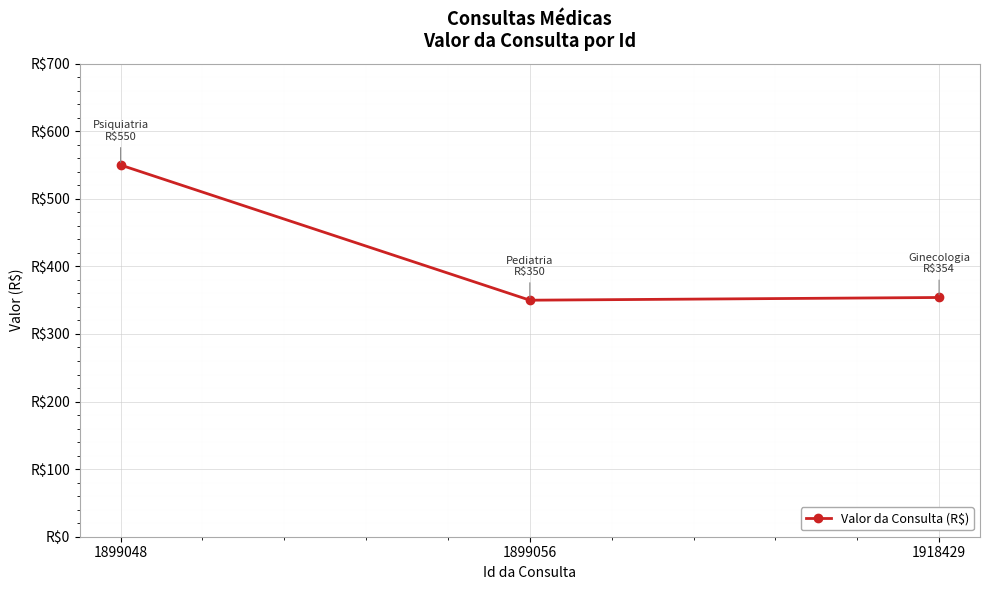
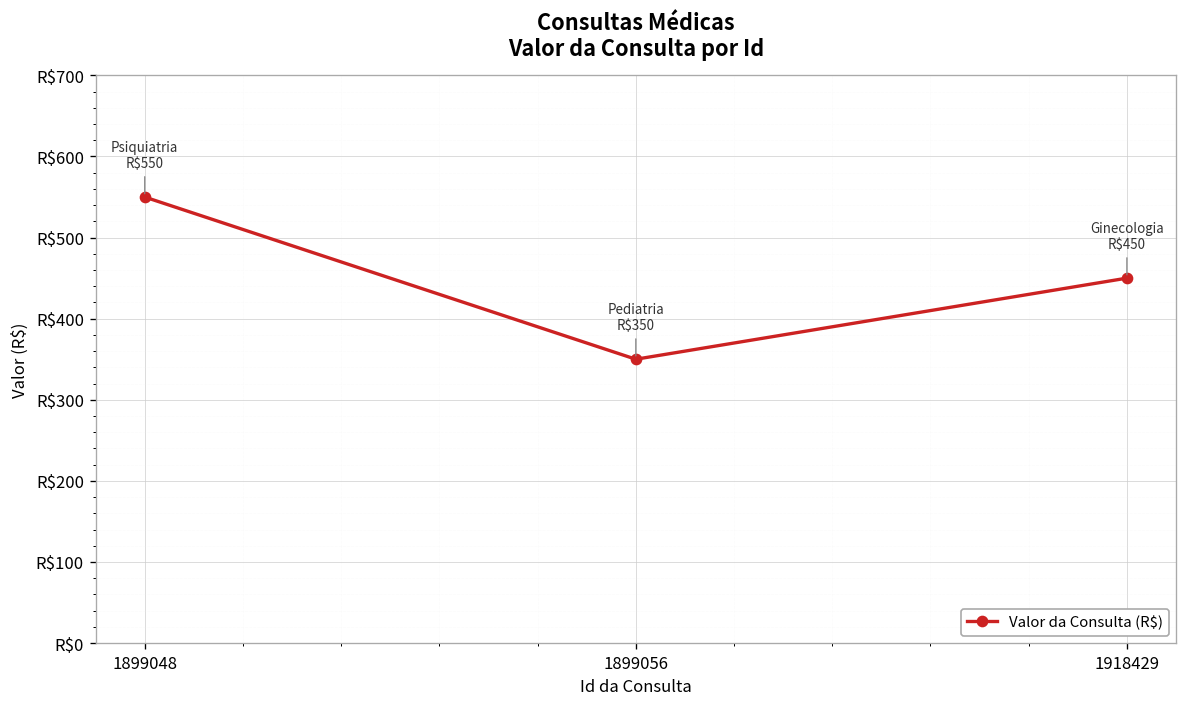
1918429: $354 -> $450
